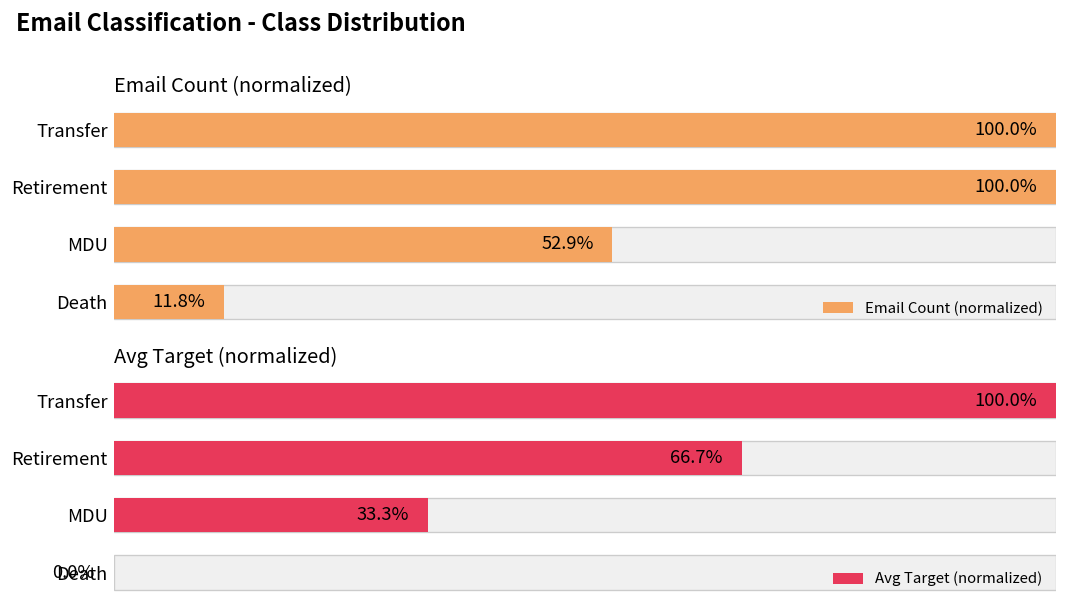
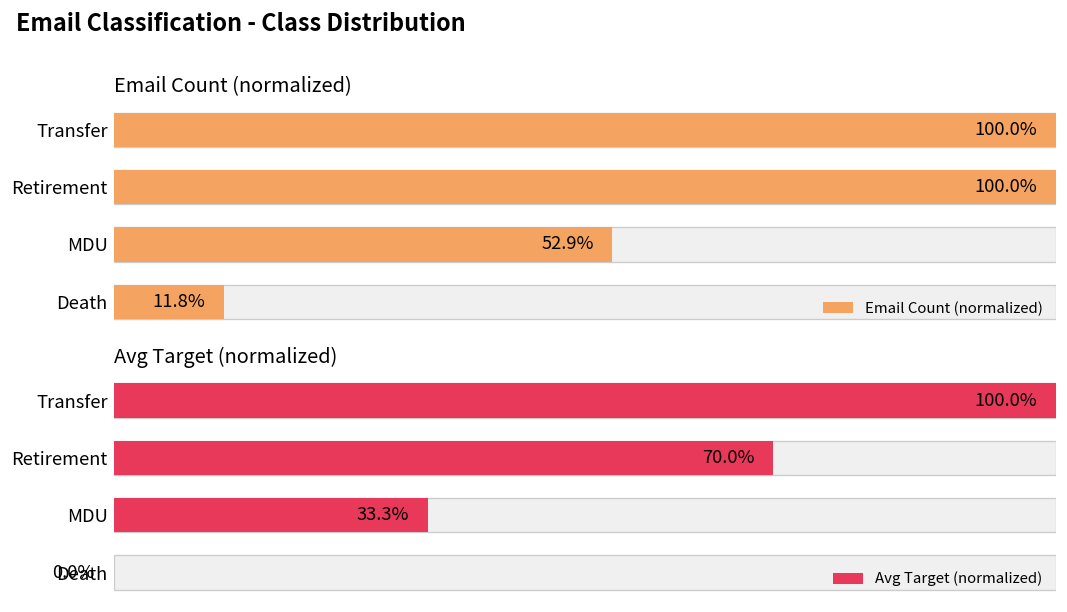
Avg Target (normalized), Avg Target (normalized), Retirement: 66.7% -> 70.0%
